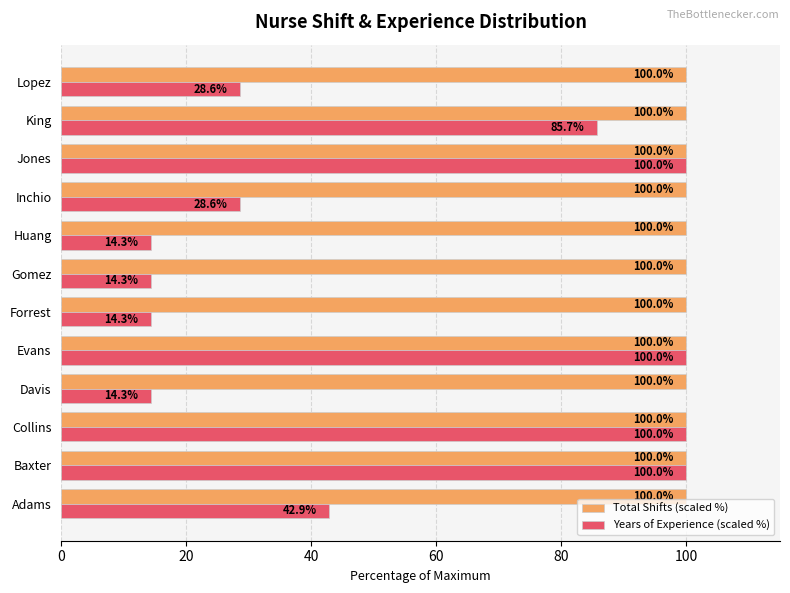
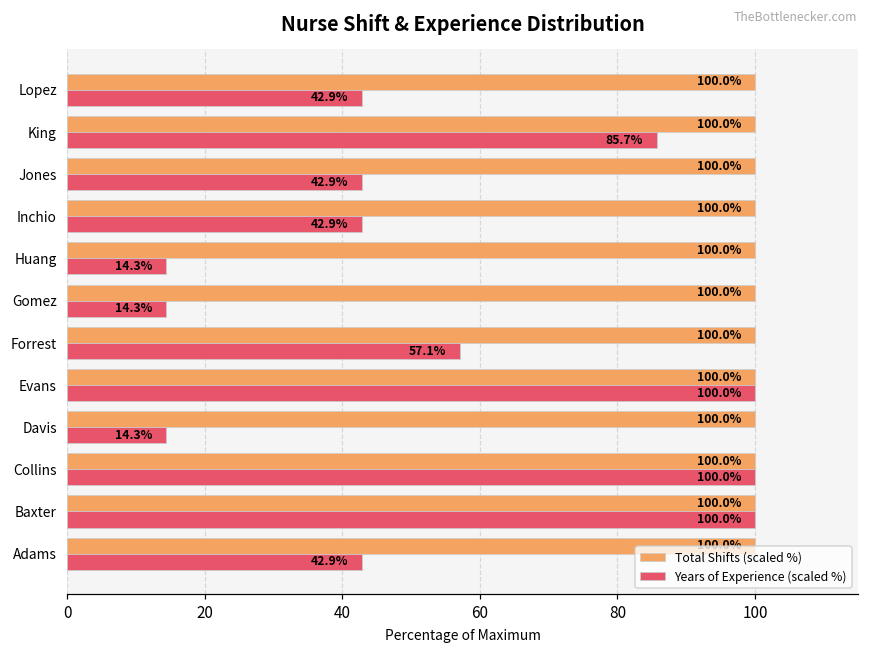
Years of Experience (scaled %), Lopez: 28.6% -> 42.9%
Years of Experience (scaled %), Jones: 100.0% -> 42.9%
Years of Experience (scaled %), Inchio: 28.6% -> 42.9%
Years of Experience (scaled %), Forrest: 14.3% -> 57.1%
